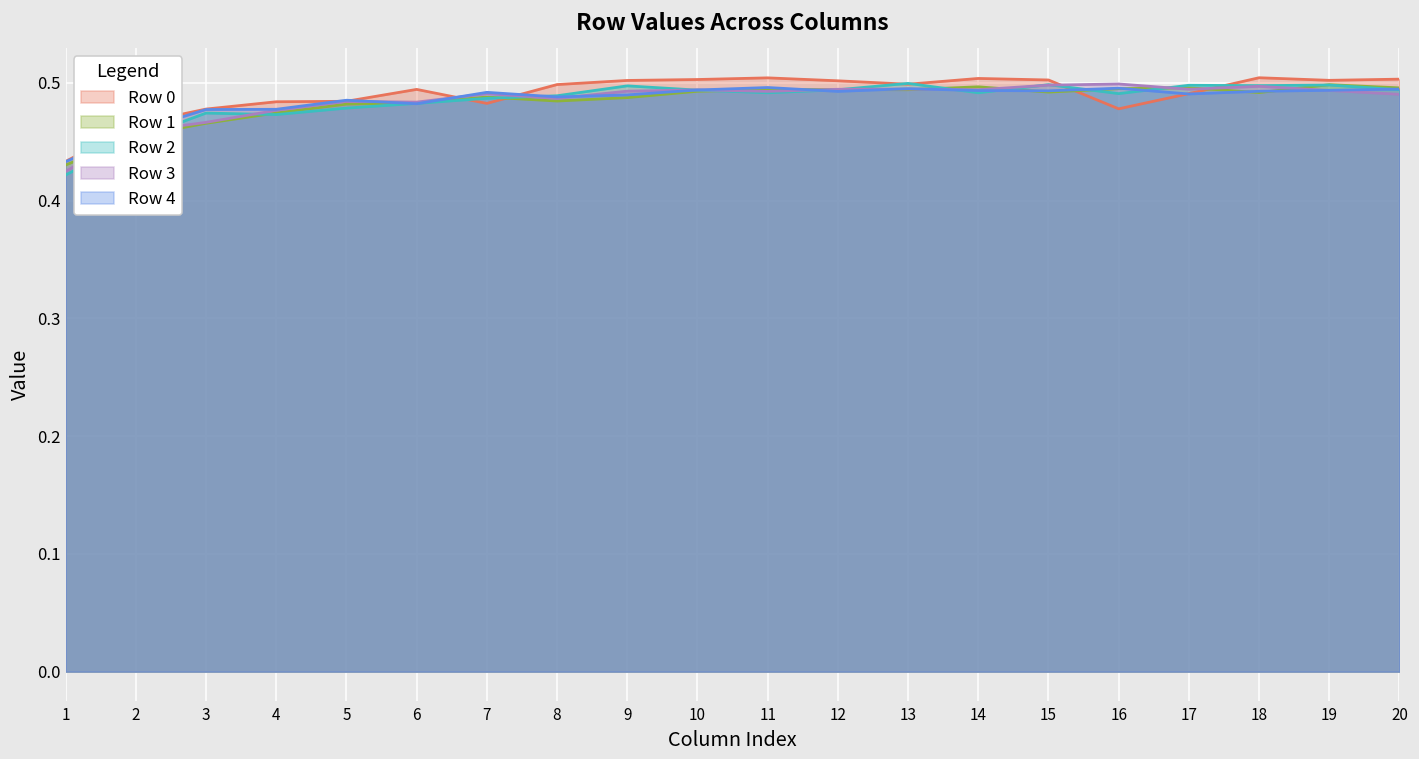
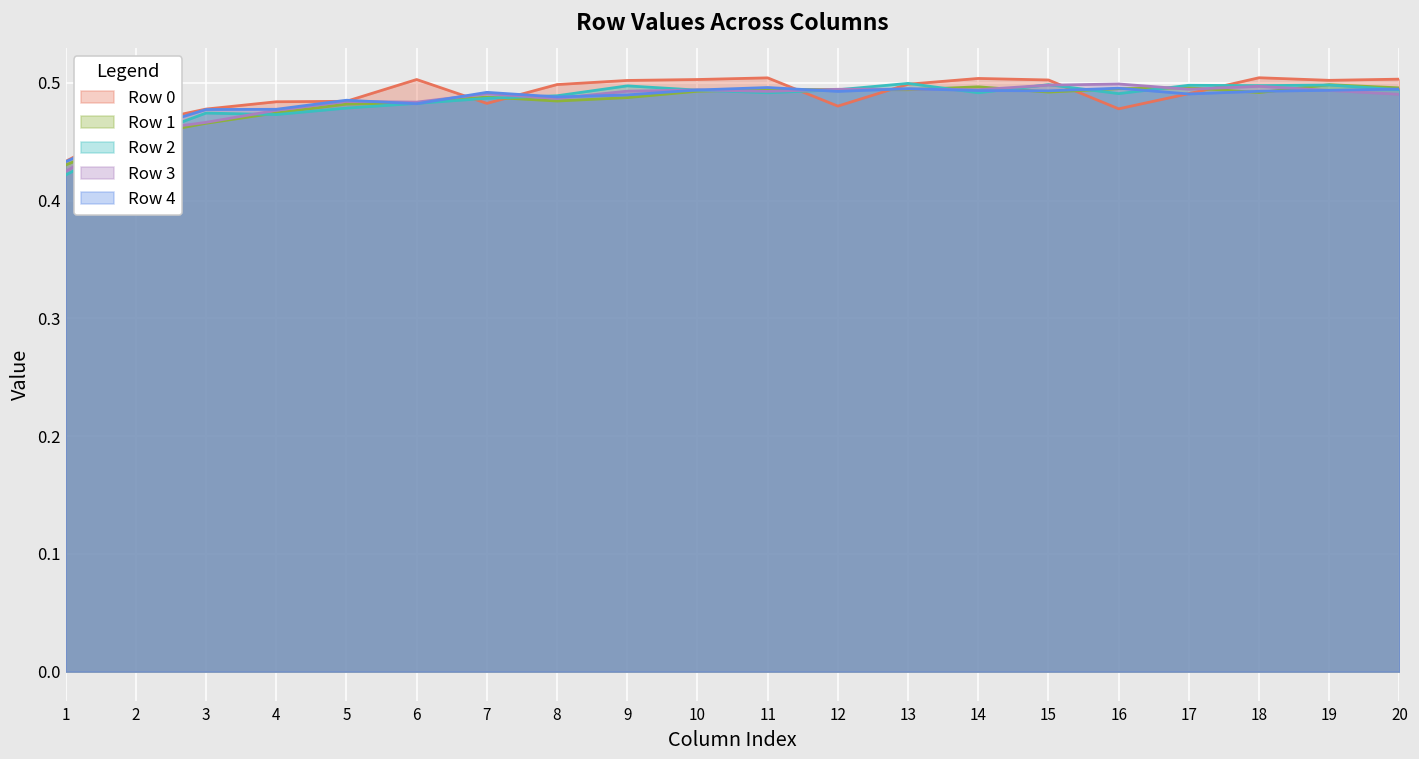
Row 0, 6: 0.495 -> 0.503
Row 0, 12: 0.502 -> 0.480
